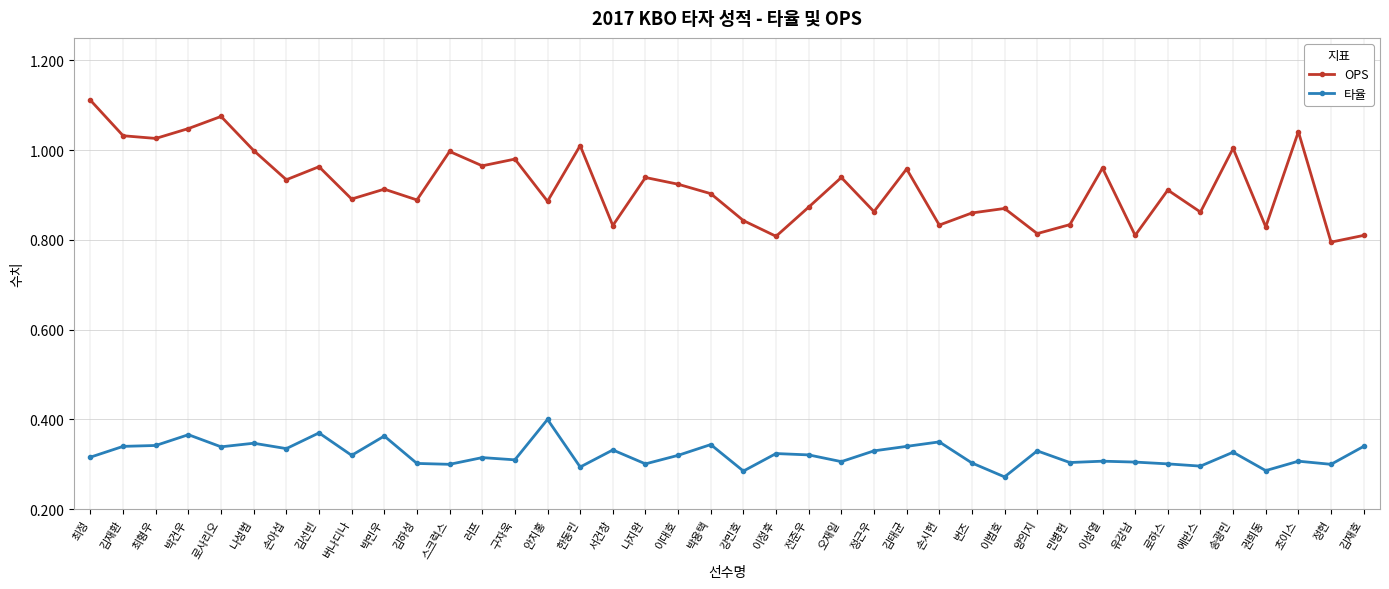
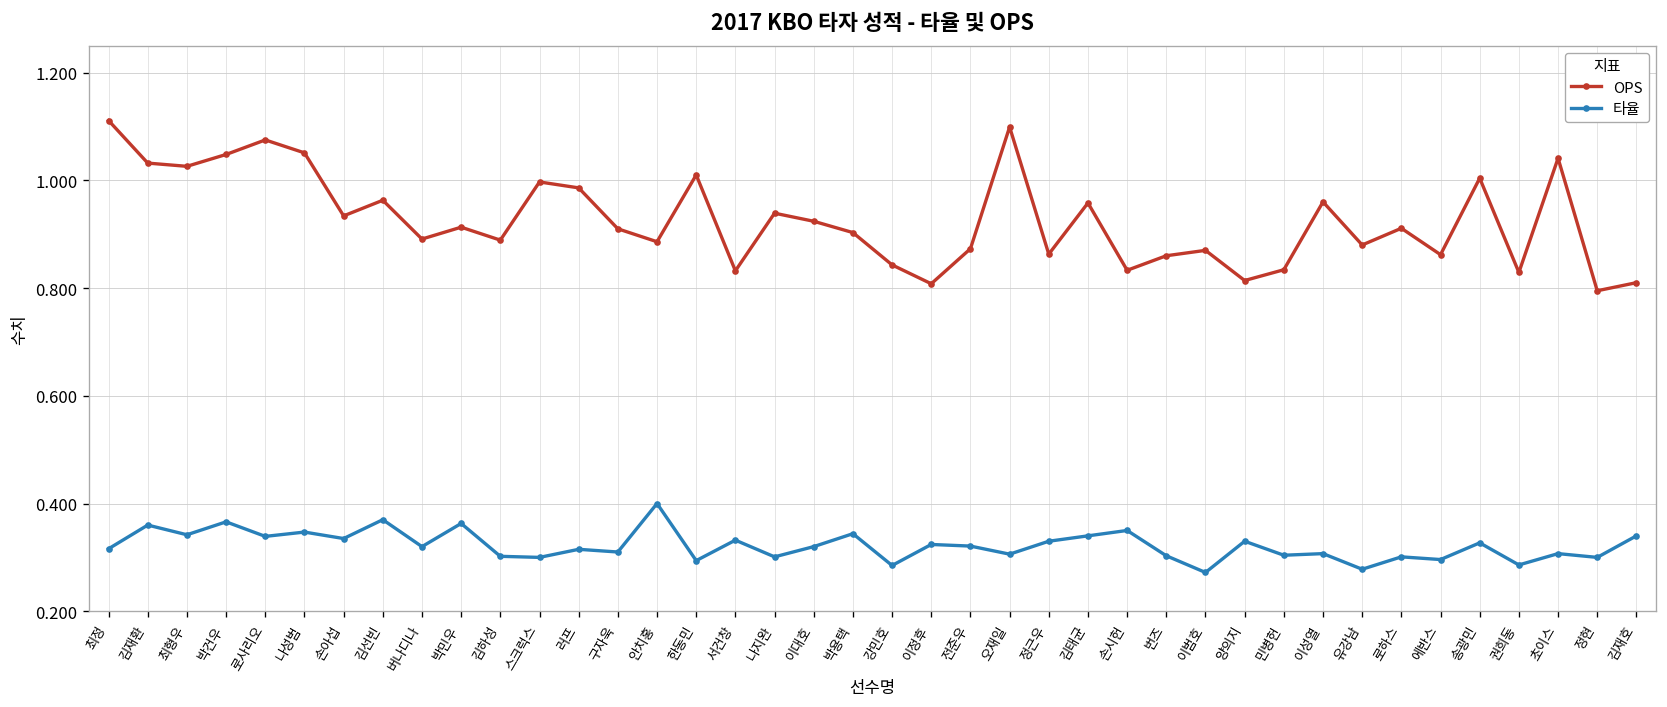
타율, 김재환: 0.34 -> 0.36
OPS, 나성범: 1.00 -> 1.05
OPS, 러프: 0.97 -> 0.99
OPS, 구자욱: 0.98 -> 0.91
OPS, 오재일: 0.94 -> 1.10
OPS, 유강남: 0.81 -> 0.88
타율, 유강남: 0.31 -> 0.28
